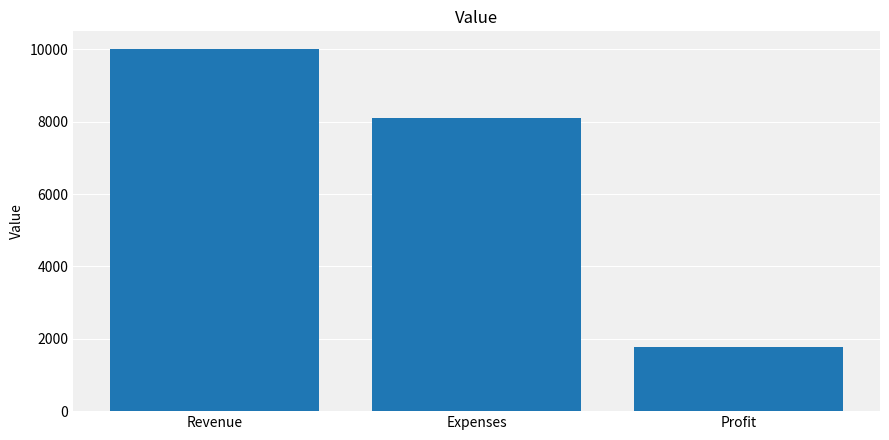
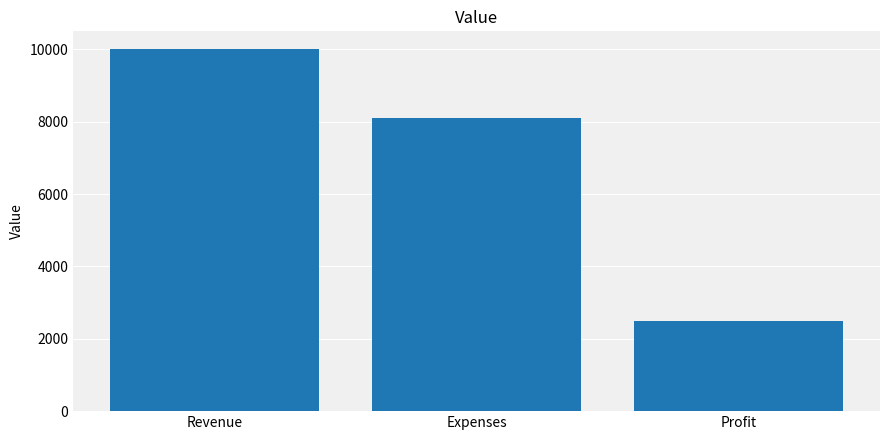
Profit: 1800 -> 2500
